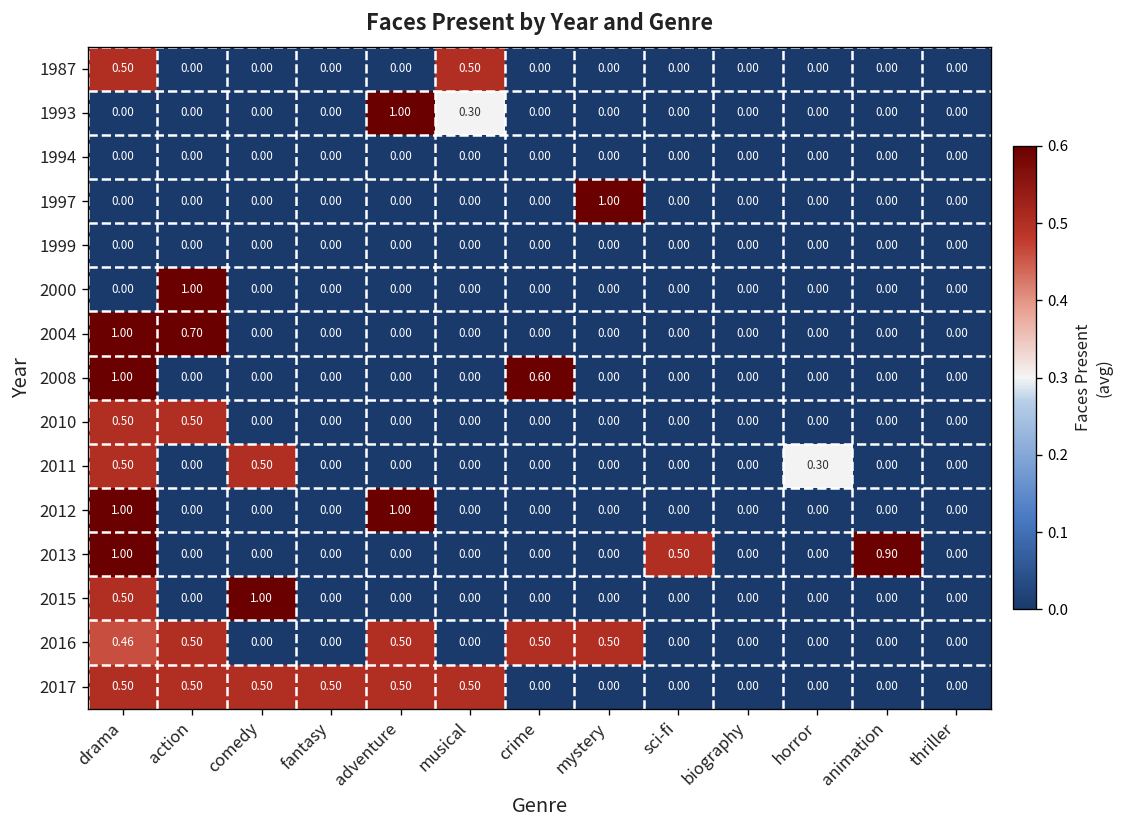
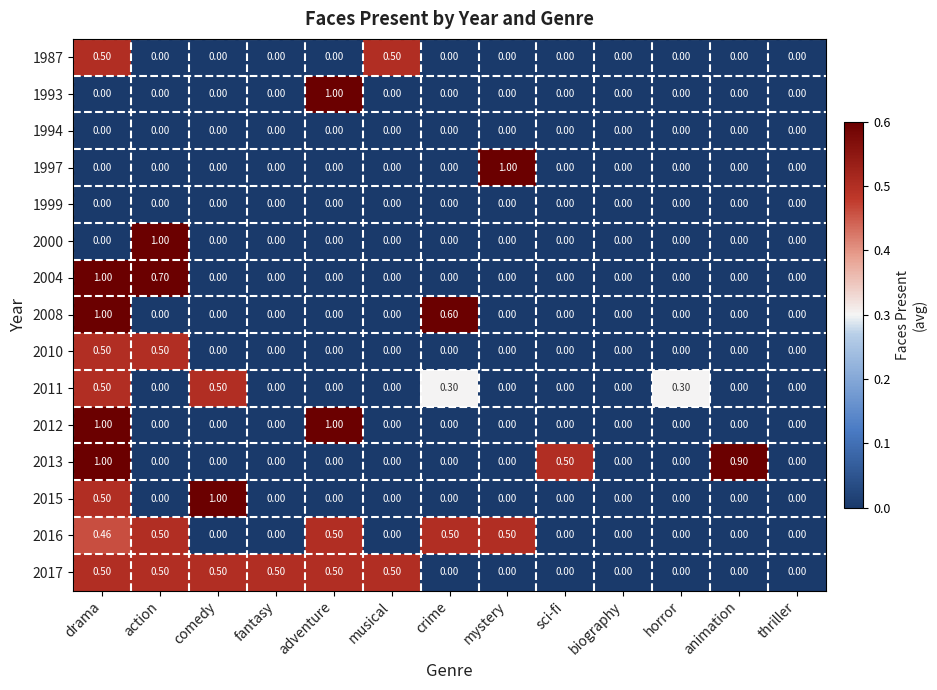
1993, musical: 0.30 -> 0.00
2011, crime: 0.00 -> 0.30
